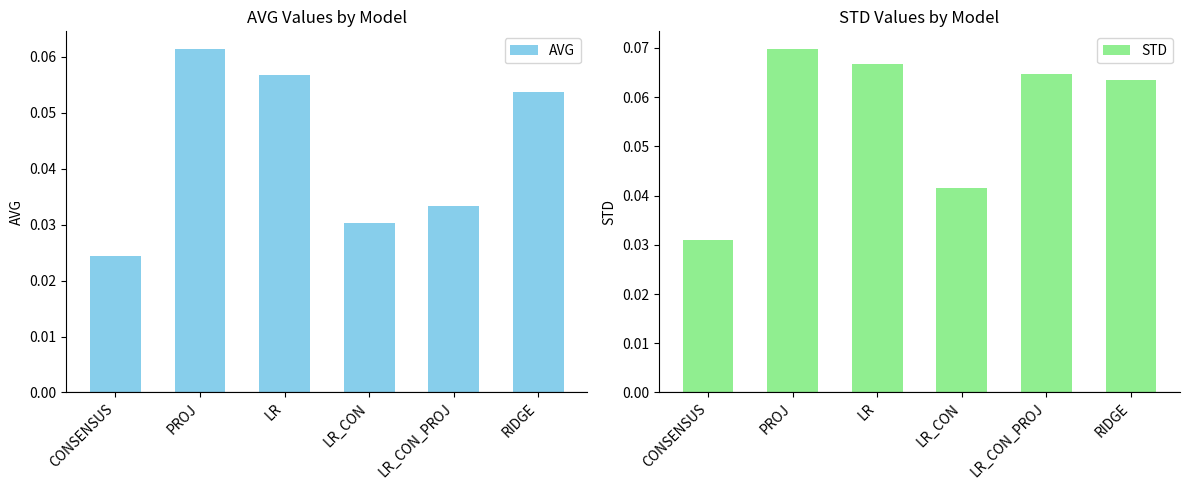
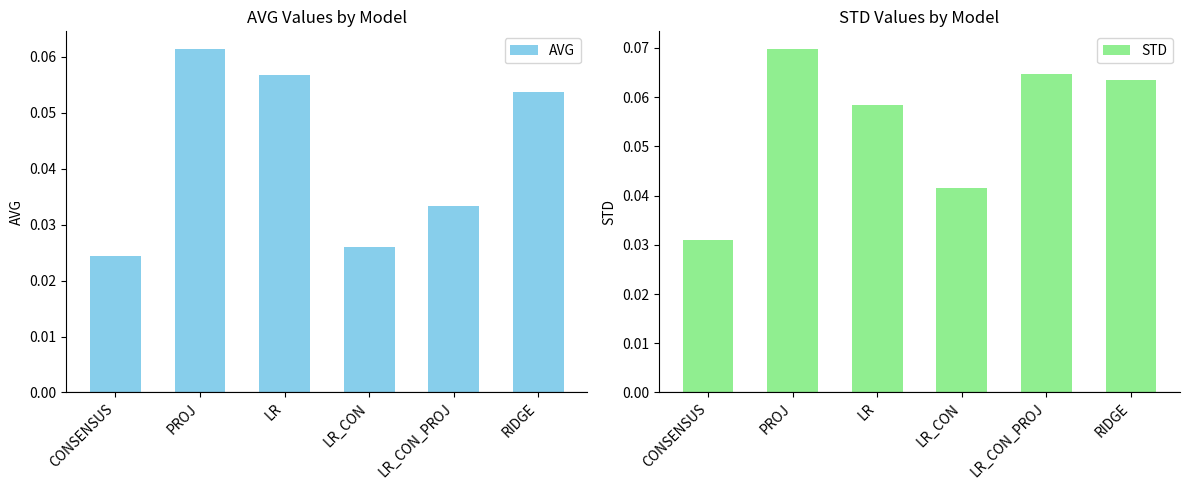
AVG Values by Model, LR_CON: 0.030 -> 0.026
STD Values by Model, LR: 0.067 -> 0.058
